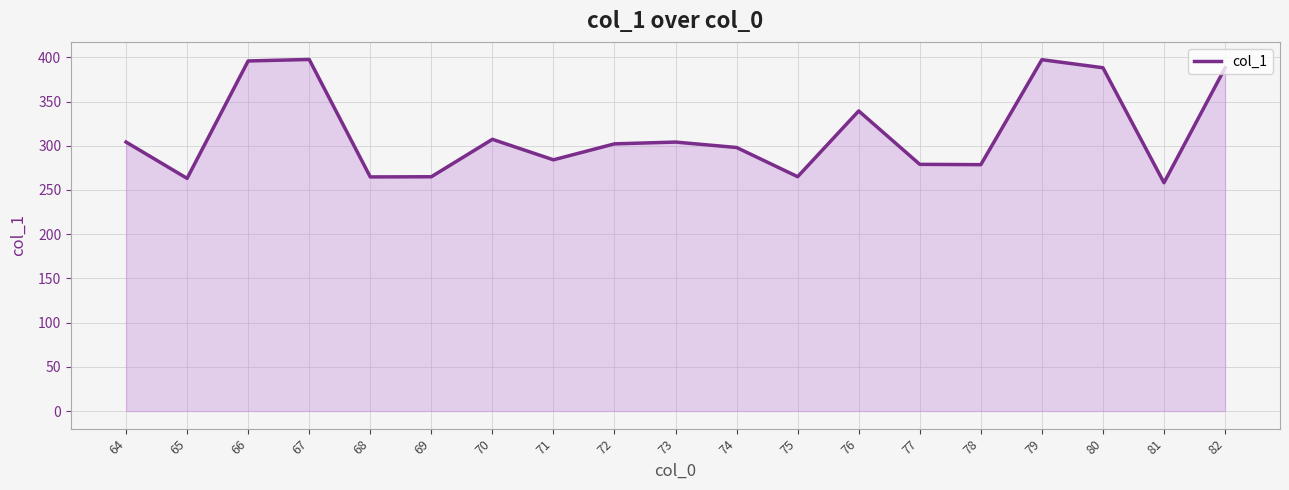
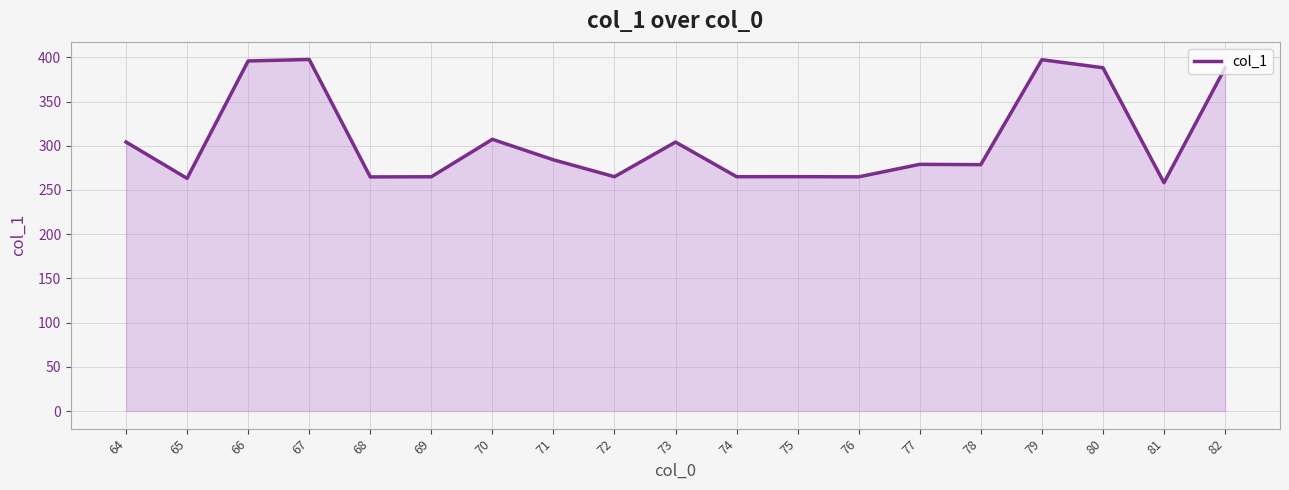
72: 300 -> 260
74: 300 -> 260
76: 340 -> 260
